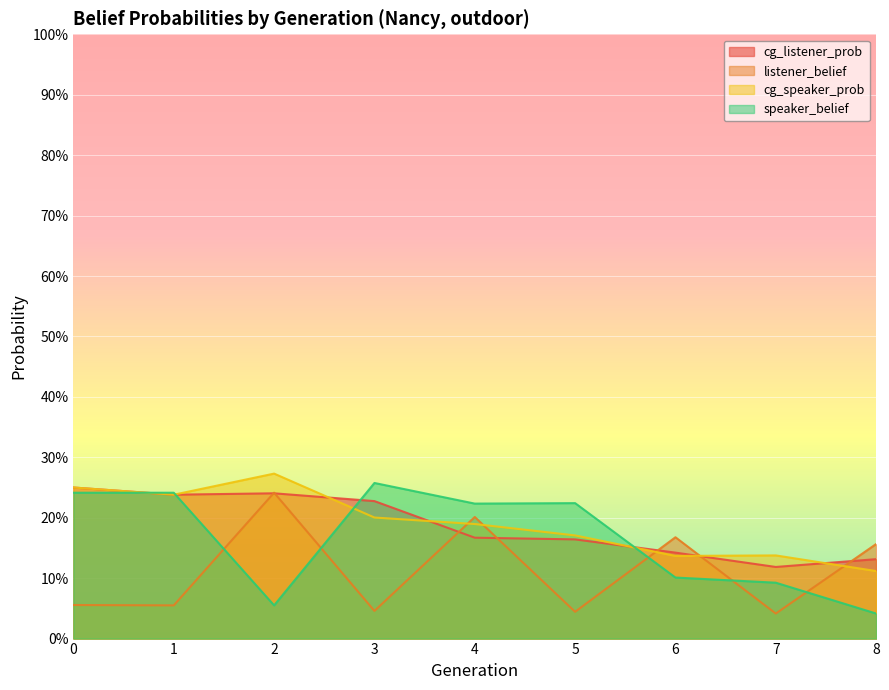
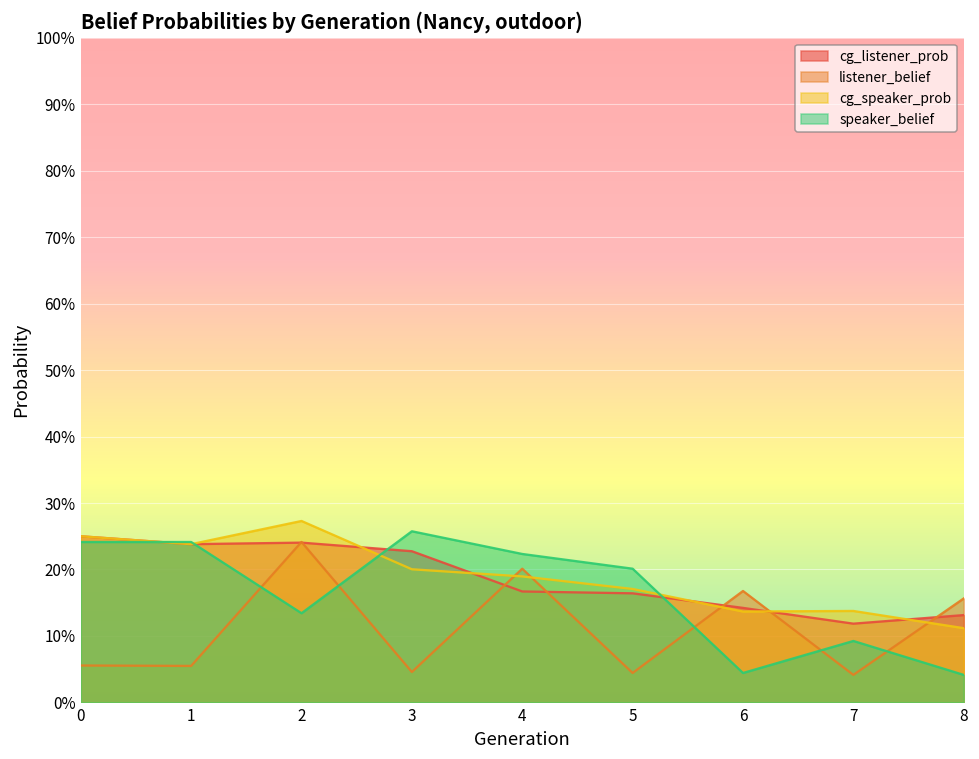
speaker_belief, 2: 5% -> 13%
speaker_belief, 5: 22% -> 20%
speaker_belief, 6: 10% -> 4%
